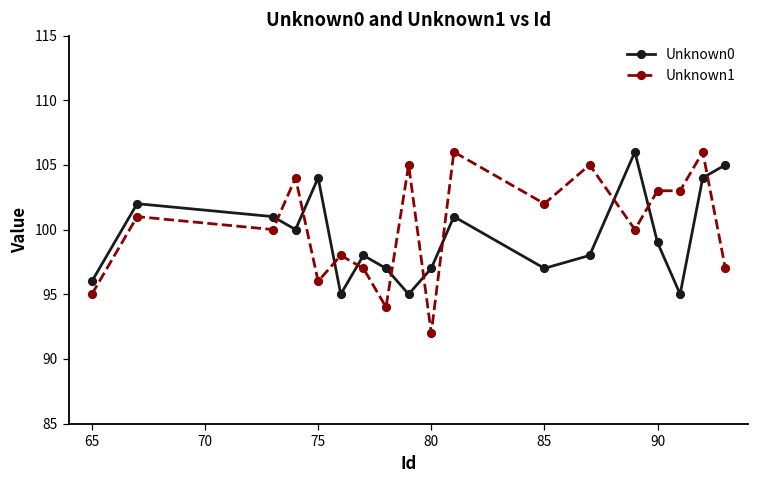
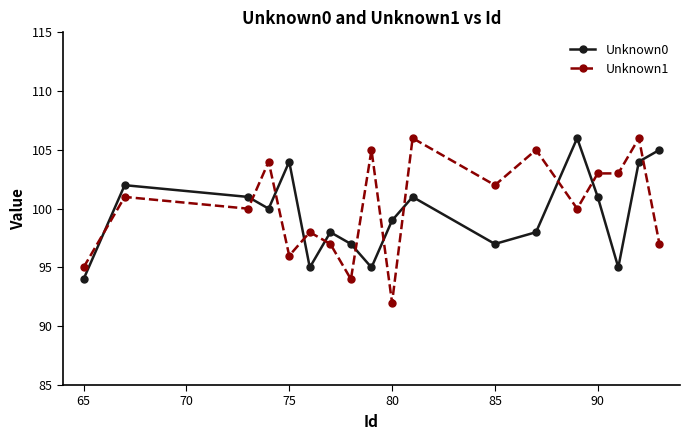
Unknown0, 65: 96 -> 94
Unknown0, 80: 97 -> 99
Unknown0, 90: 99 -> 101
